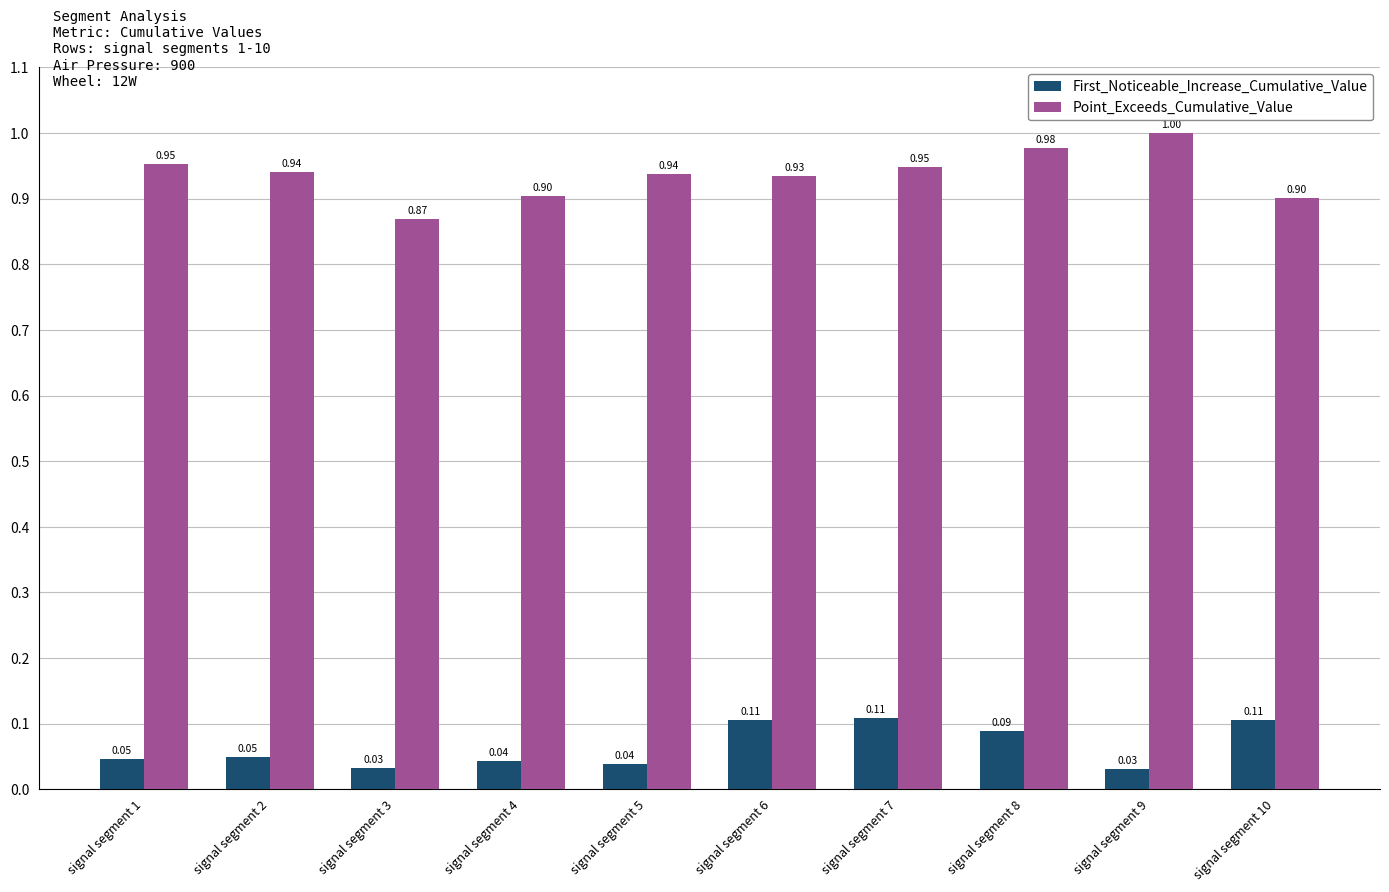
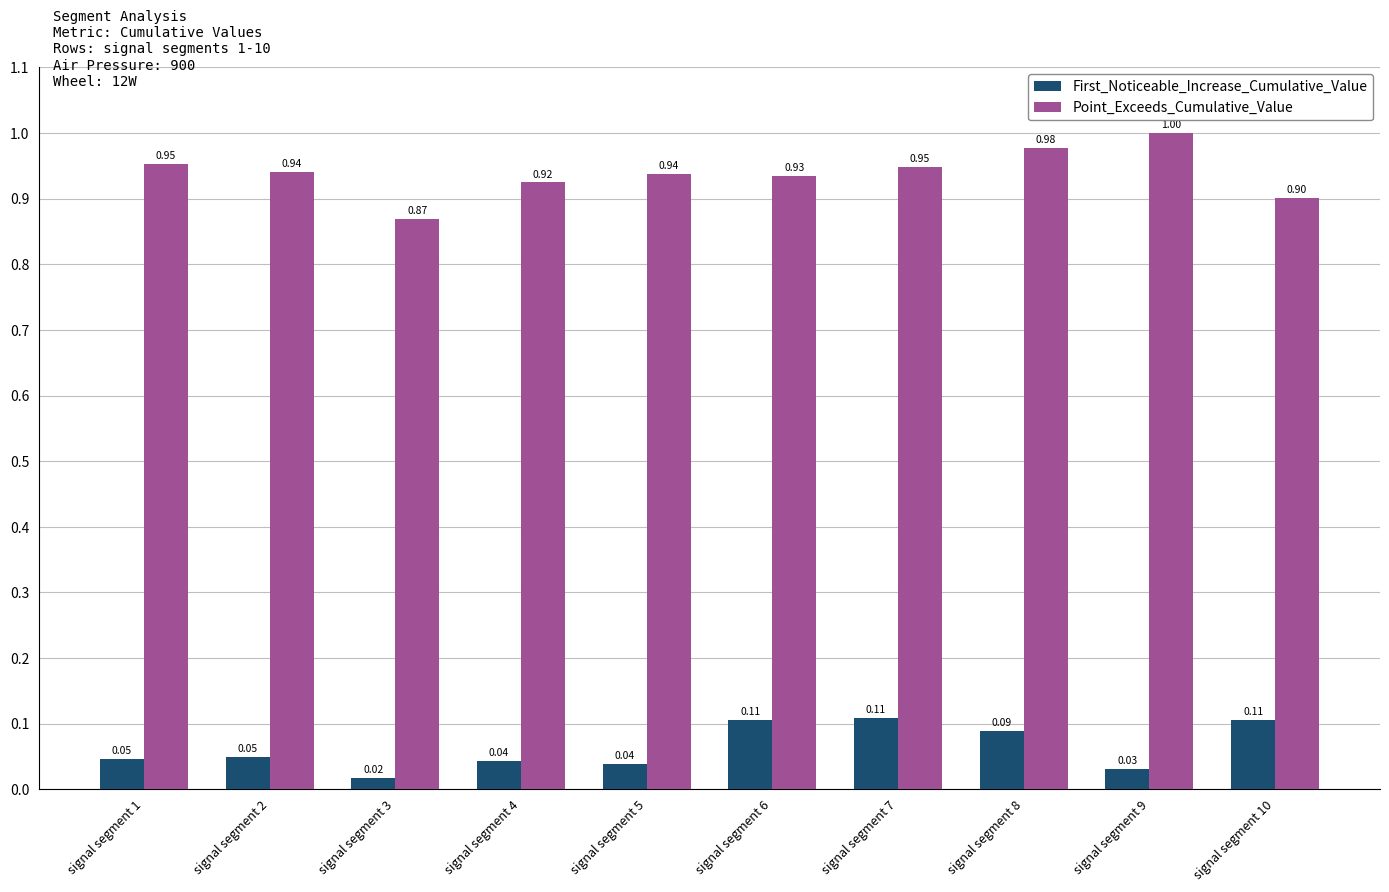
First_Noticeable_Increase_Cumulative_Value, signal segment 3: 0.03 -> 0.02
Point_Exceeds_Cumulative_Value, signal segment 4: 0.90 -> 0.92
